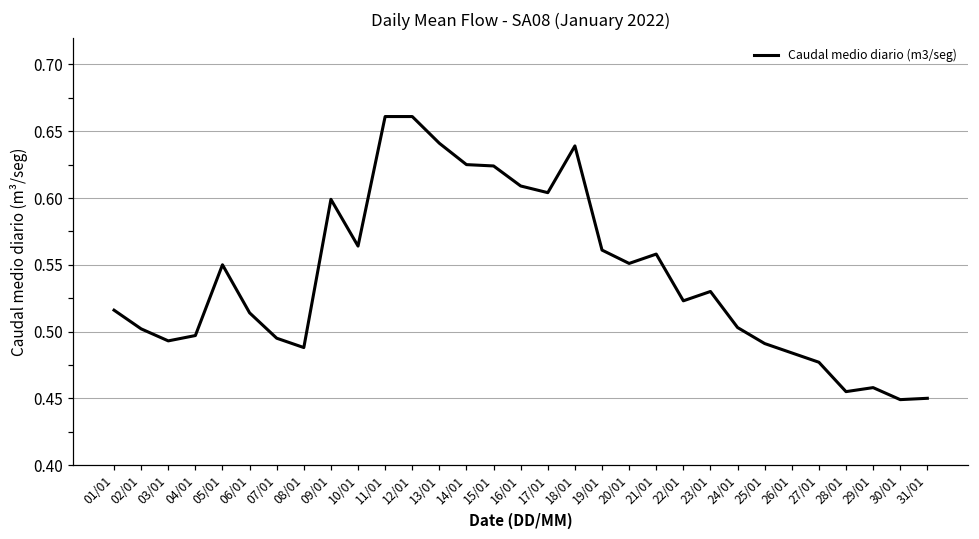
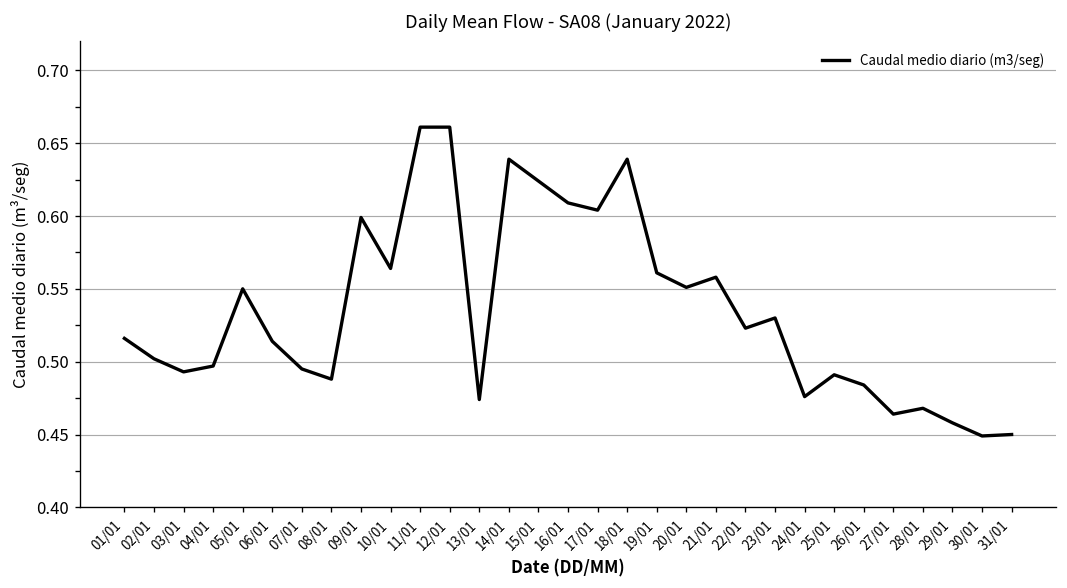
13/01: 0.641 -> 0.474
14/01: 0.625 -> 0.639
24/01: 0.503 -> 0.476
27/01: 0.477 -> 0.464
28/01: 0.455 -> 0.468
